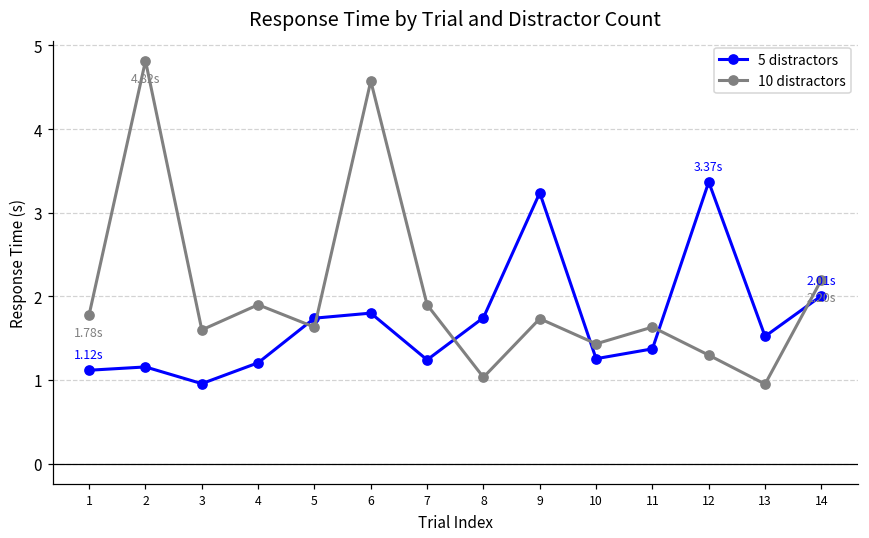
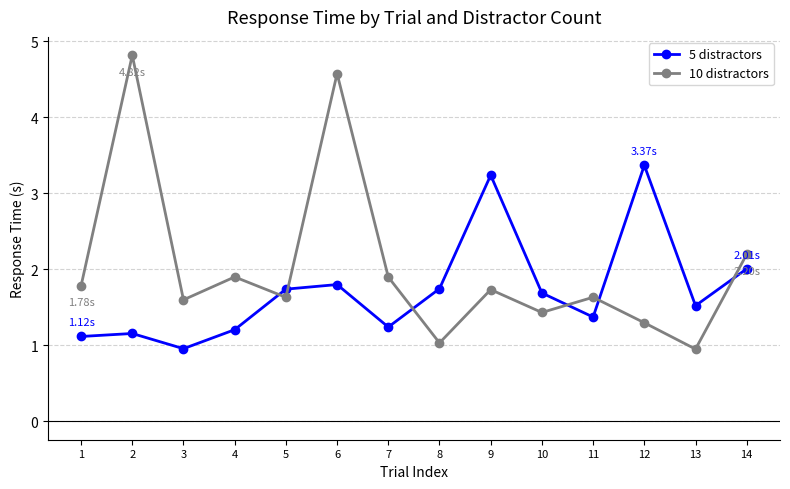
5 distractors, 10: 1.3 -> 1.7
